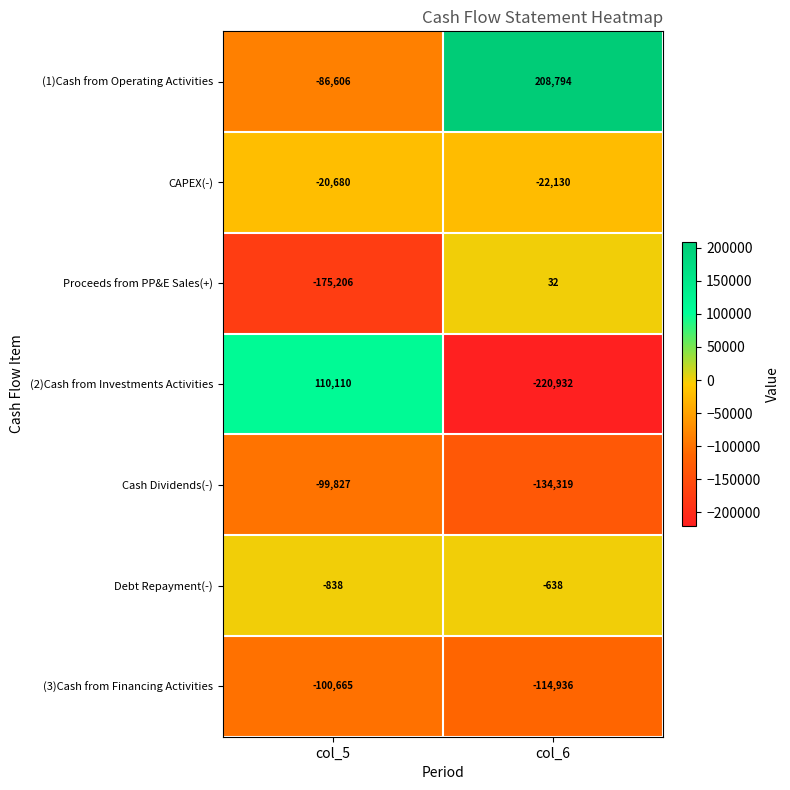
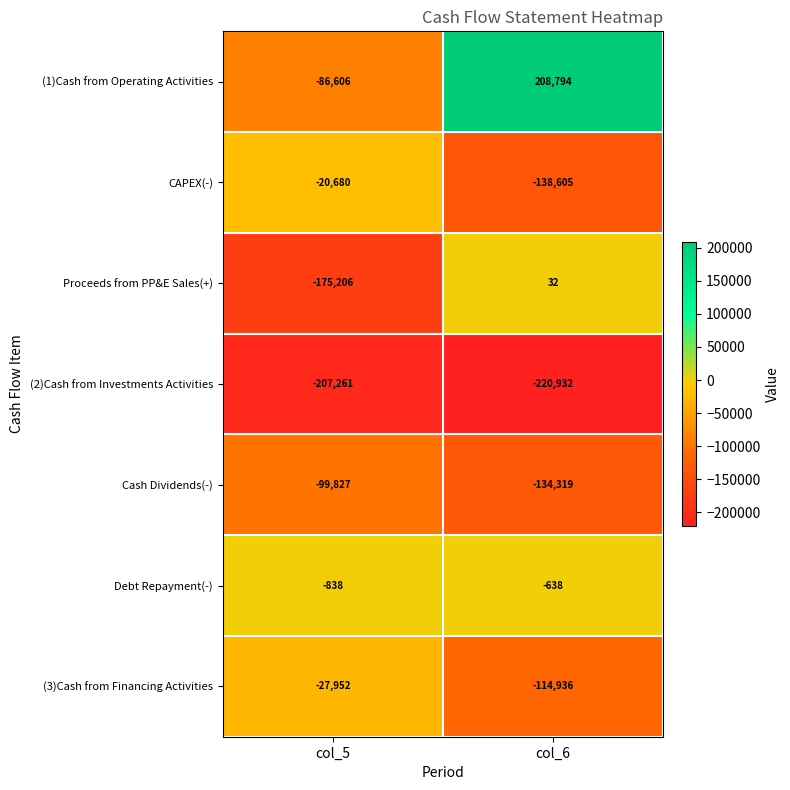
CAPEX(-), col_6: -22,130 -> -138,605
(2)Cash from Investments Activities, col_5: 110,110 -> -207,261
(3)Cash from Financing Activities, col_5: -100,665 -> -27,952
